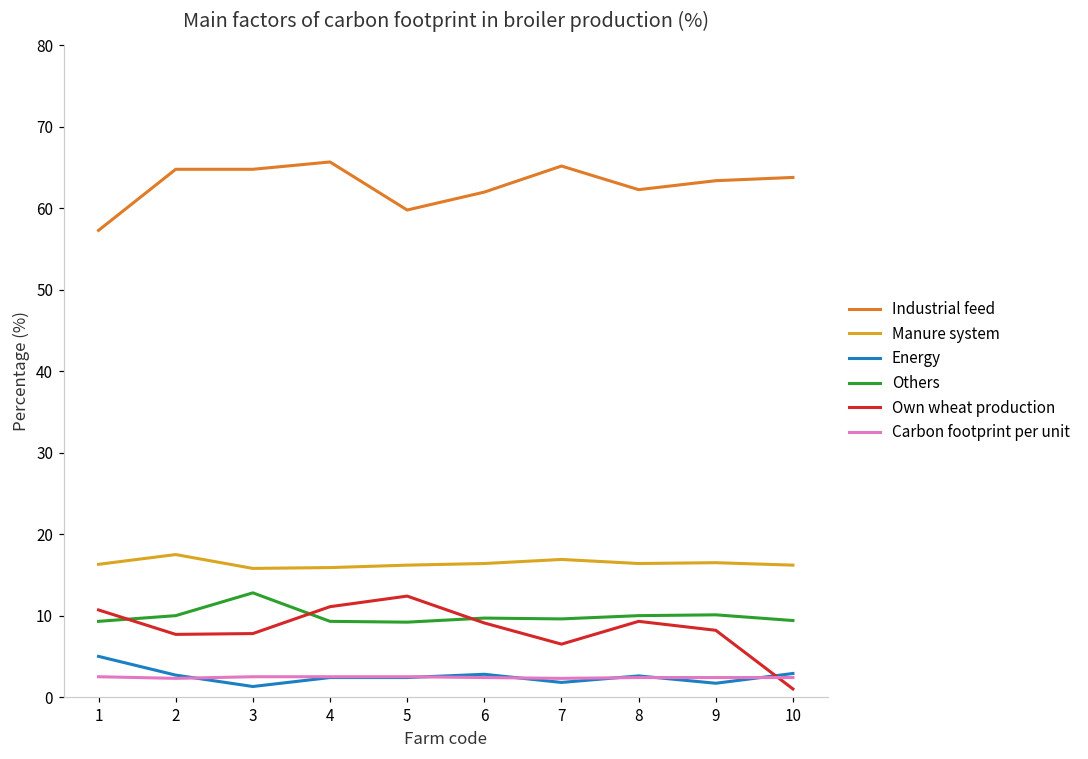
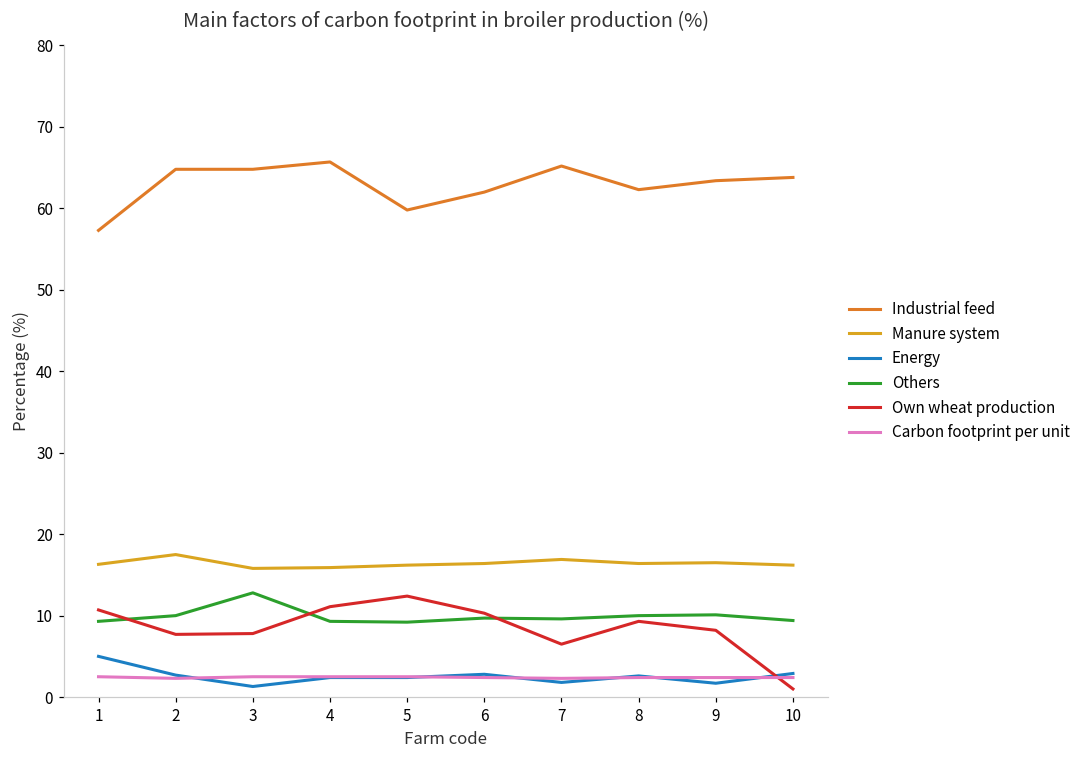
Own wheat production, 6: 9 -> 10
